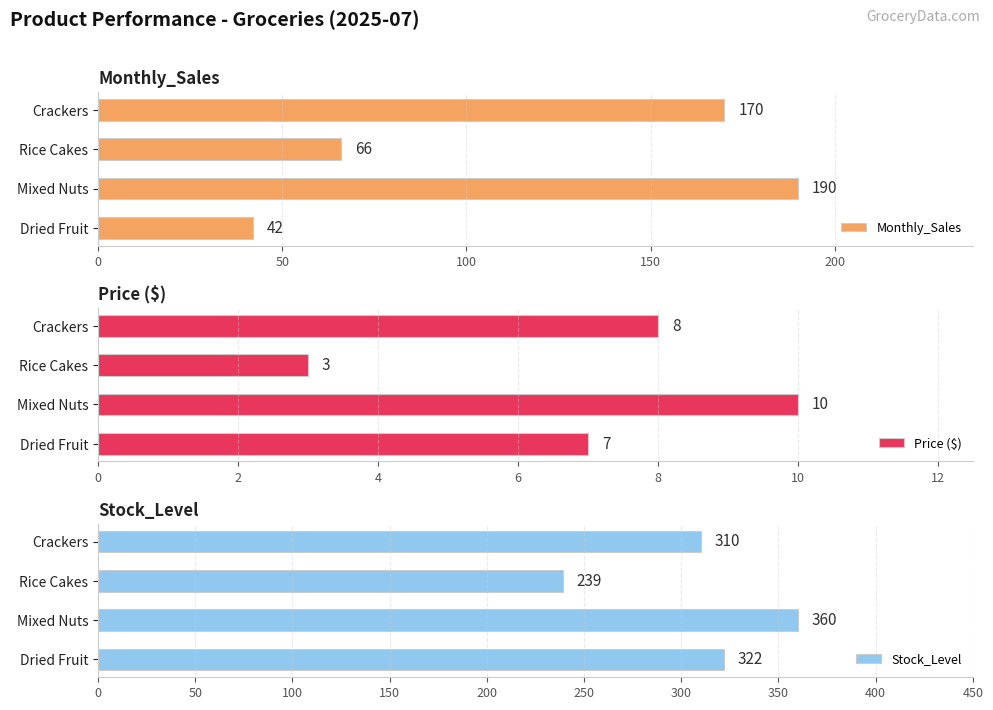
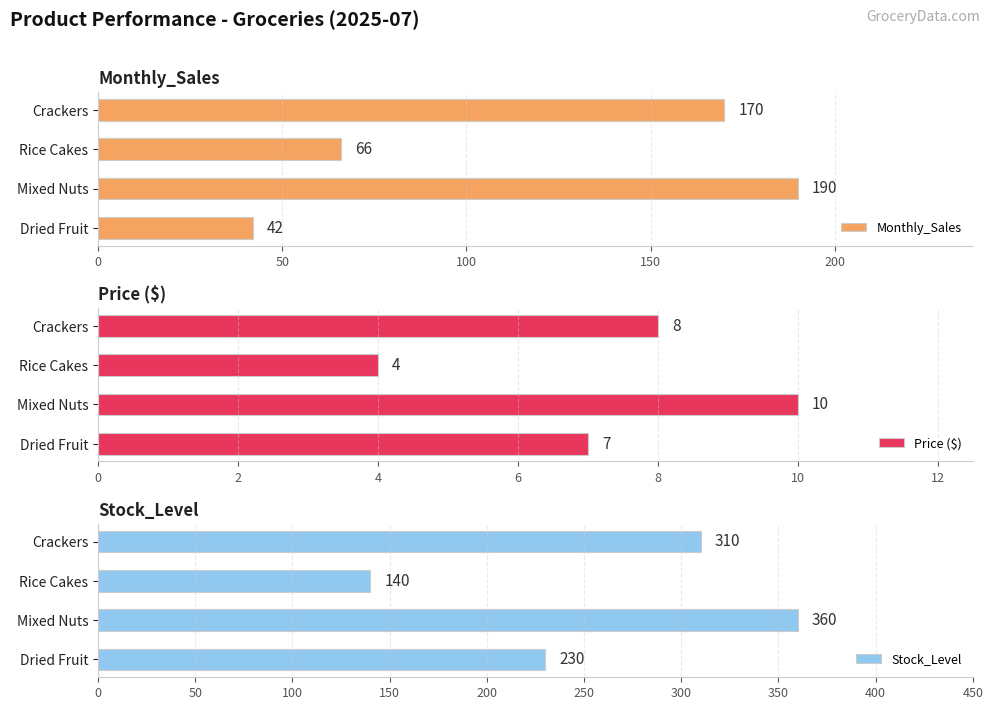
Price ($), Rice Cakes: 3 -> 4
Stock_Level, Rice Cakes: 239 -> 140
Stock_Level, Dried Fruit: 322 -> 230
